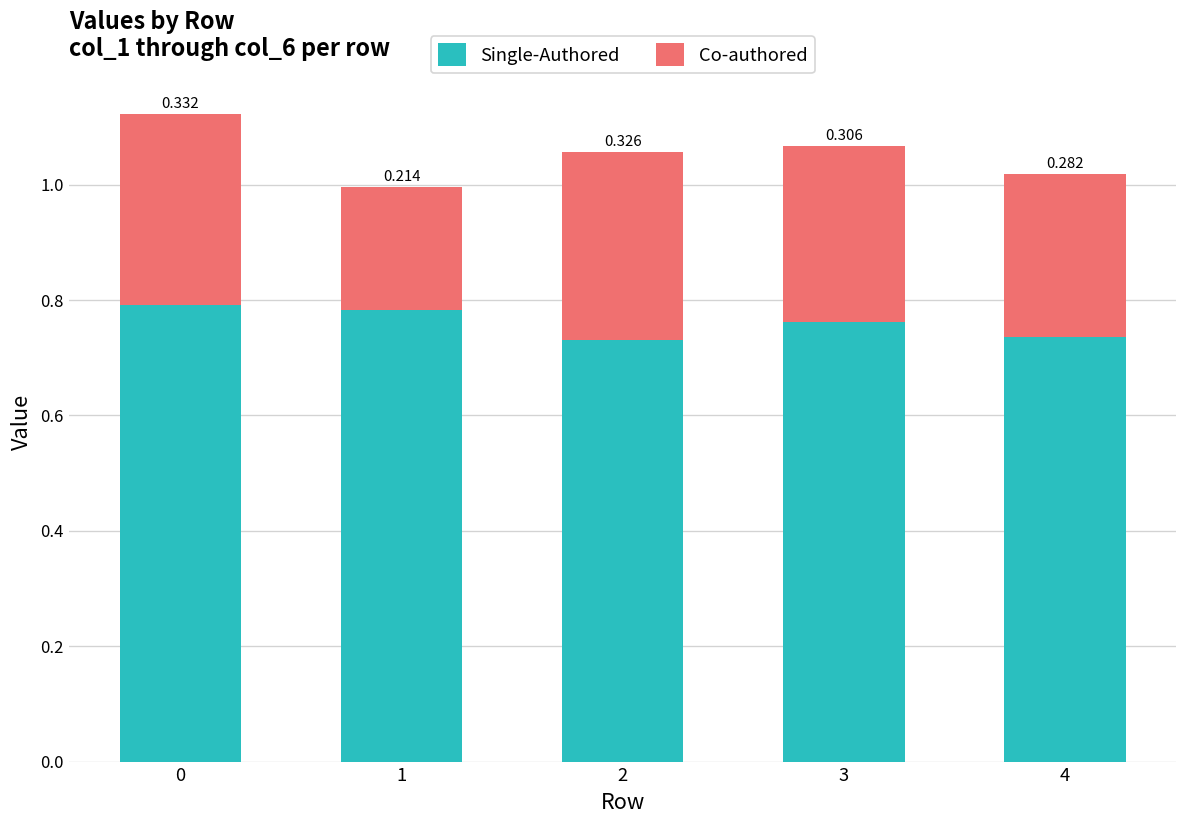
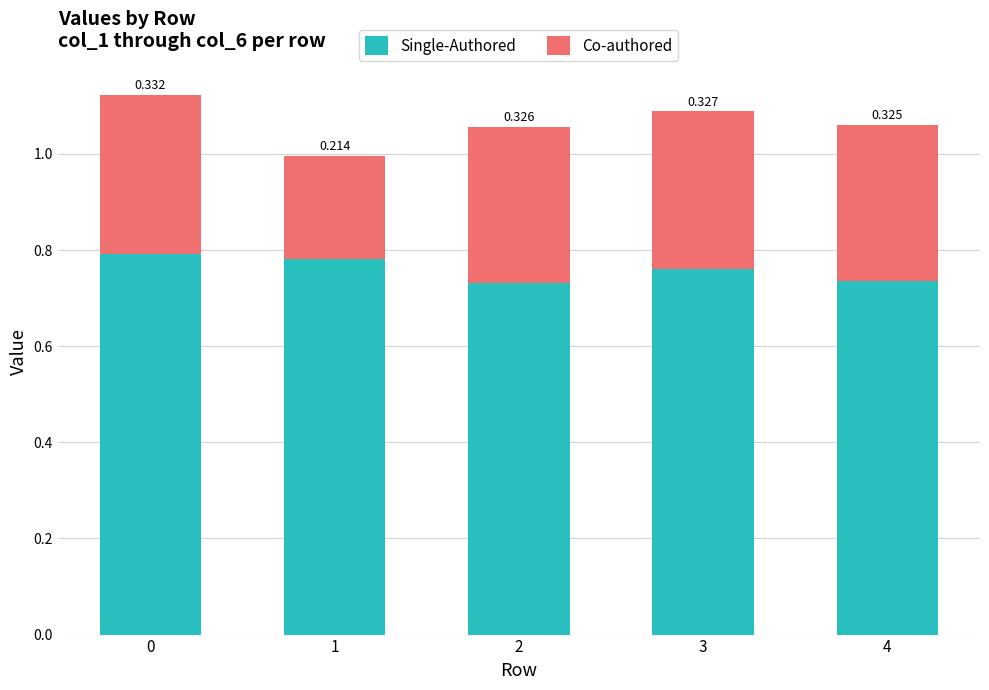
Co-authored, 3: 0.306 -> 0.327
Co-authored, 4: 0.282 -> 0.325
